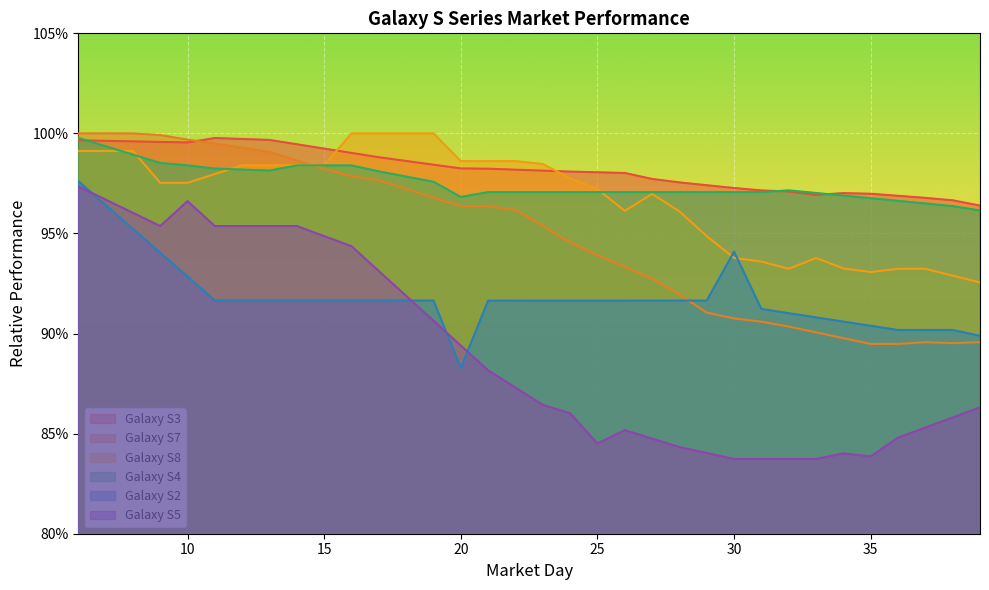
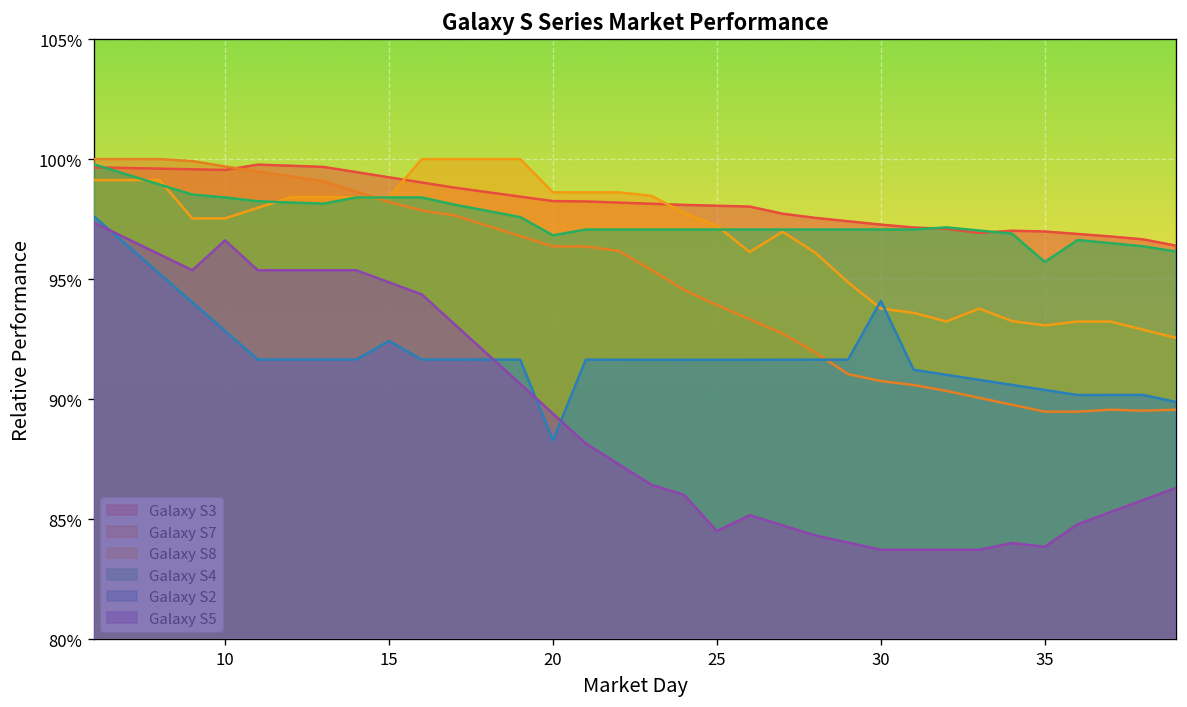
Galaxy S2, 15: 91.7% -> 92.4%
Galaxy S4, 35: 96.8% -> 95.7%
